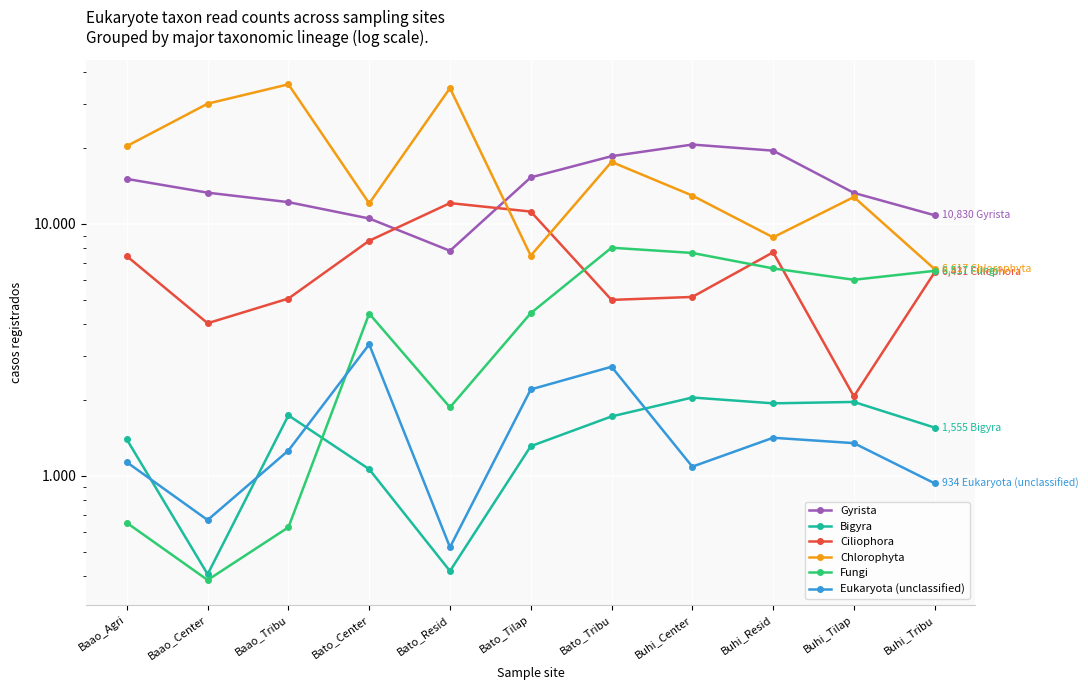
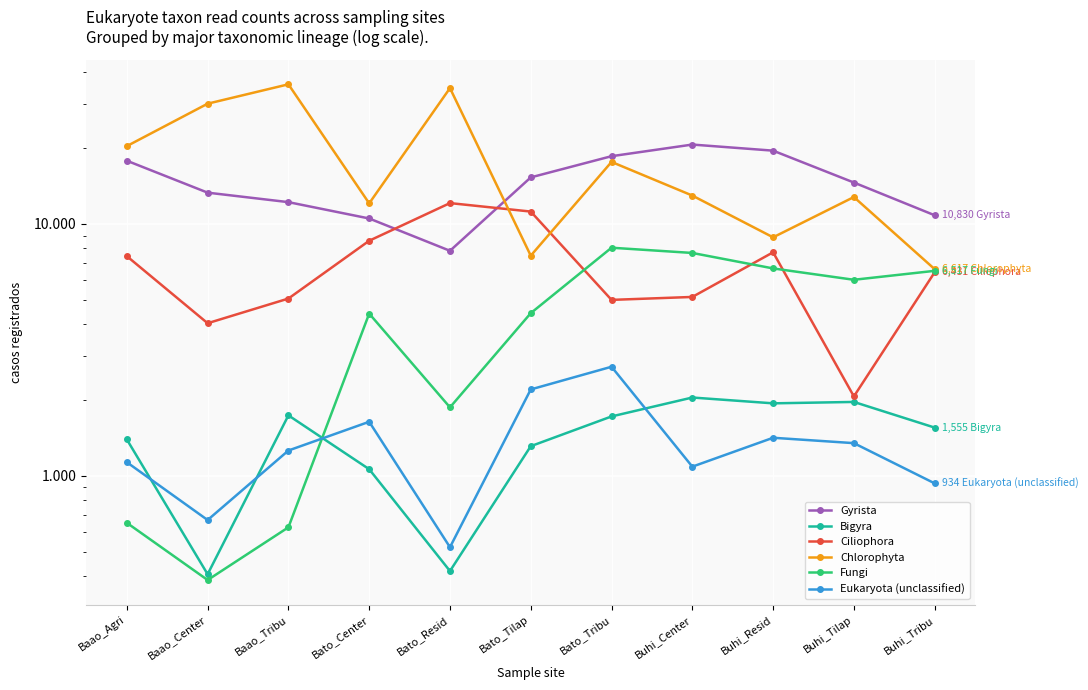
Gyrista, Baao_Agri: 15 -> 18
Eukaryota (unclassified), Bato_Center: 3.3 -> 1.6
Gyrista, Buhi_Tilap: 13 -> 15
